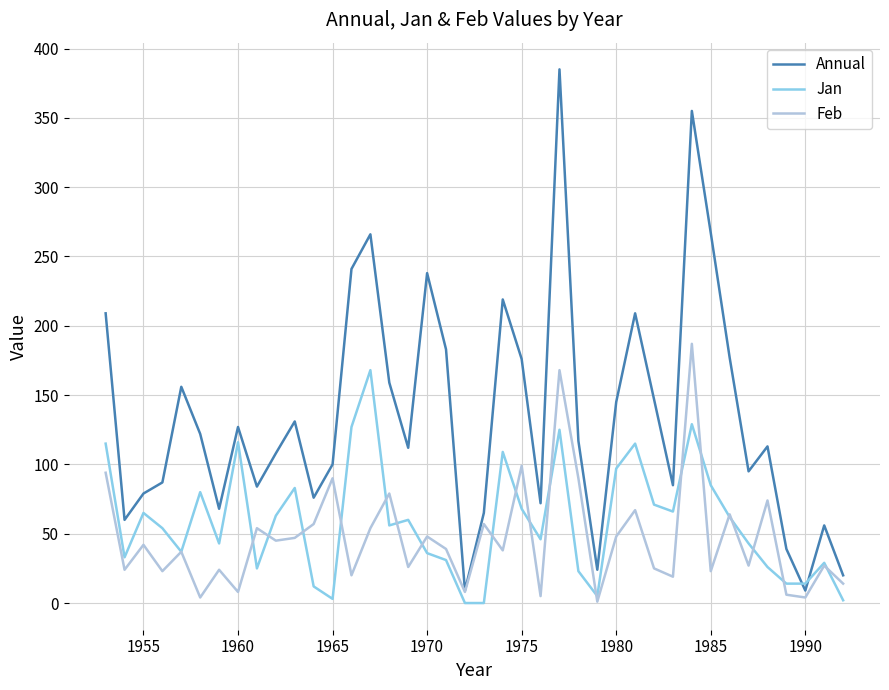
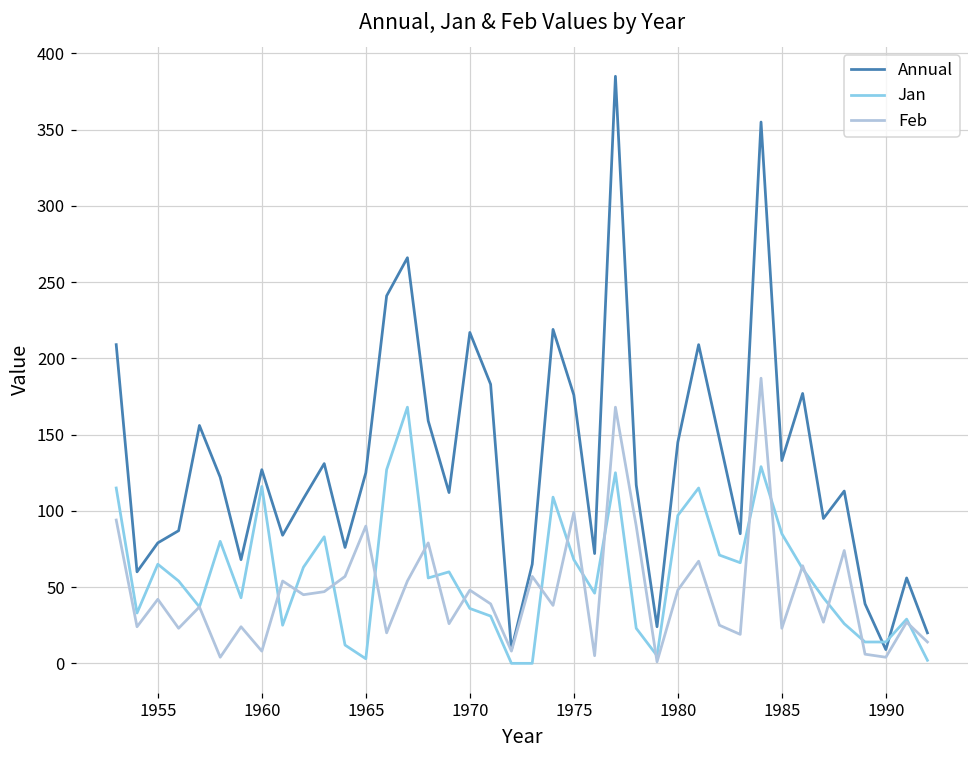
Annual, 1965: 100 -> 125
Annual, 1970: 238 -> 217
Annual, 1985: 267 -> 133
